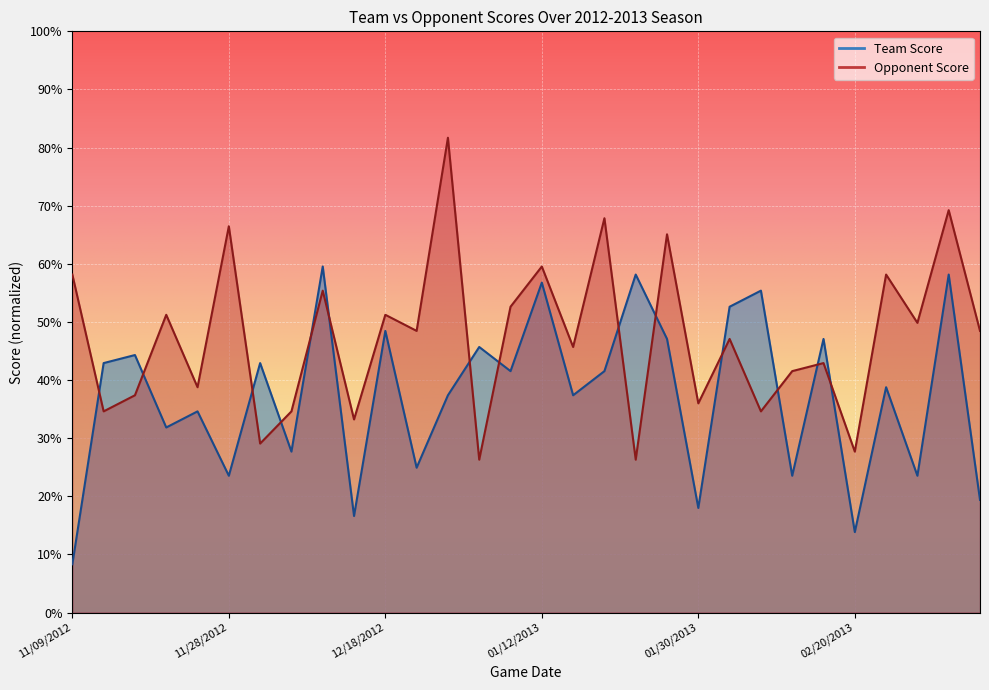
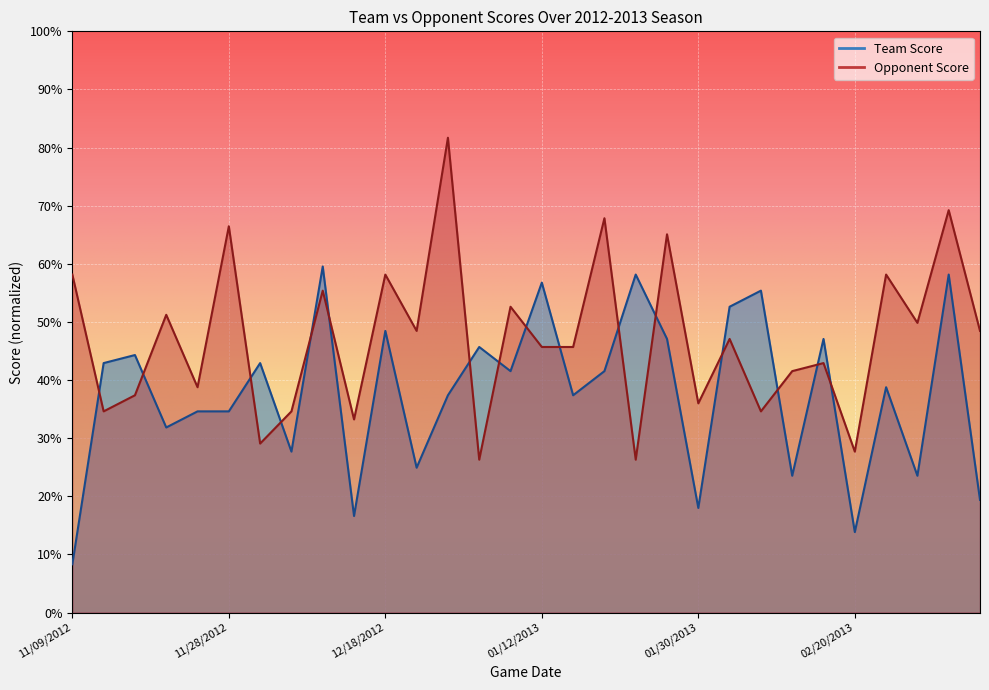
Team Score, 11/28/2012: 24% -> 35%
Opponent Score, 12/18/2012: 51% -> 58%
Opponent Score, 01/12/2013: 60% -> 46%
